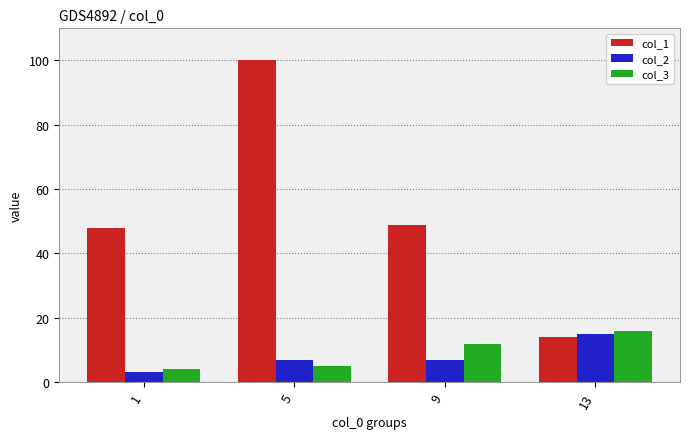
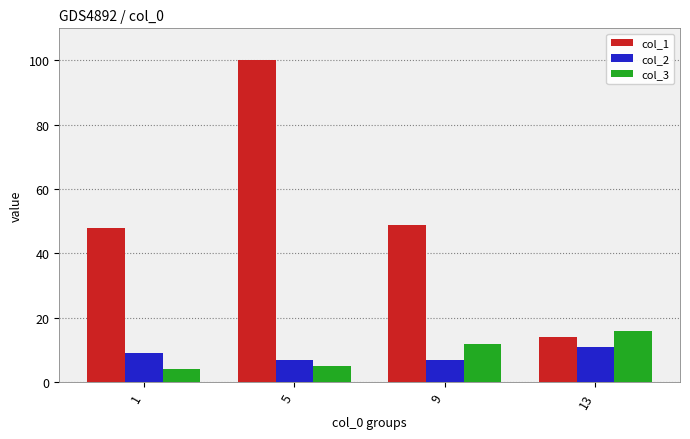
col_2, 1: 3 -> 9
col_2, 13: 15 -> 11
